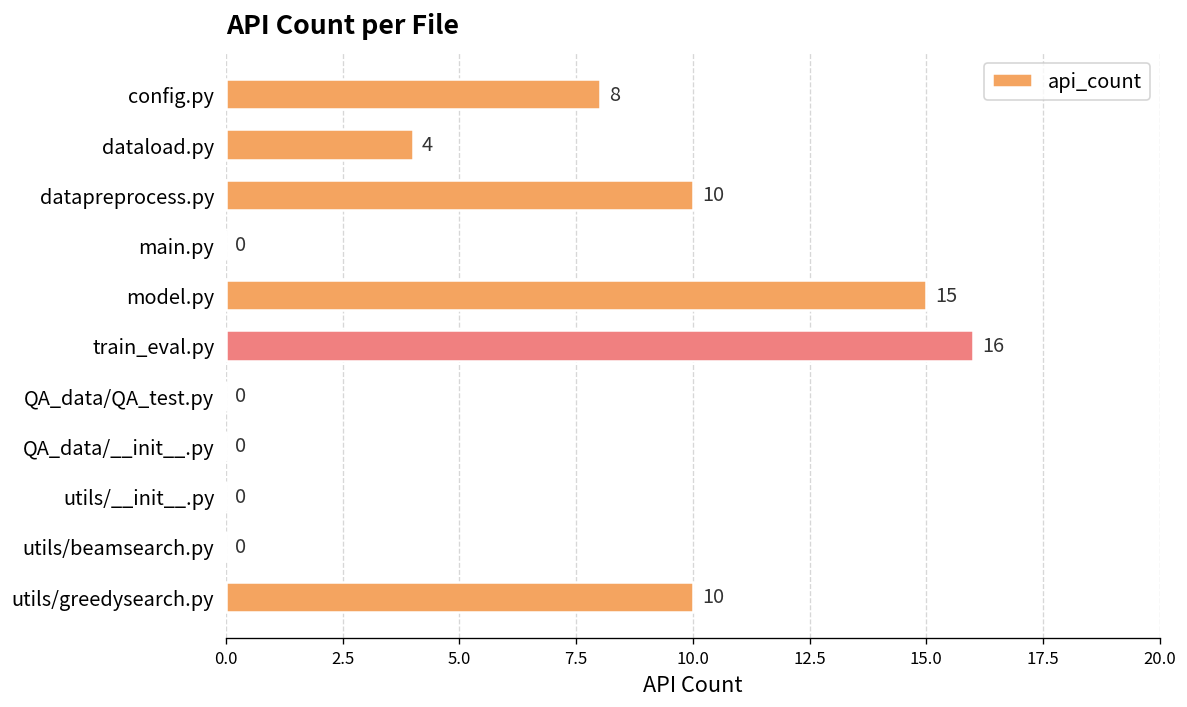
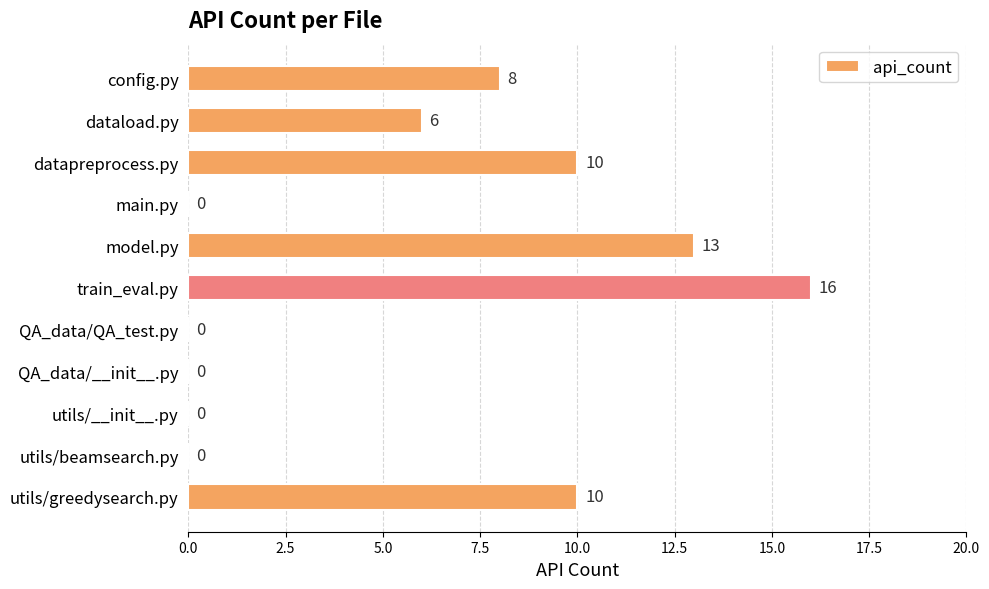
dataload.py: 4 -> 6
model.py: 15 -> 13
